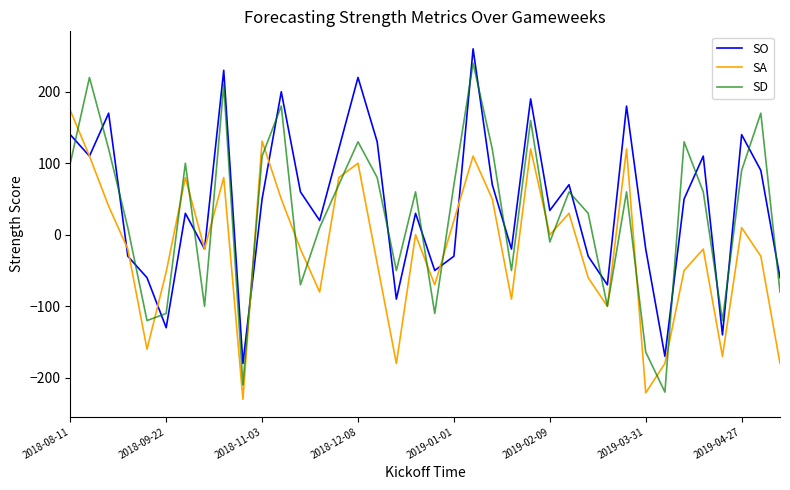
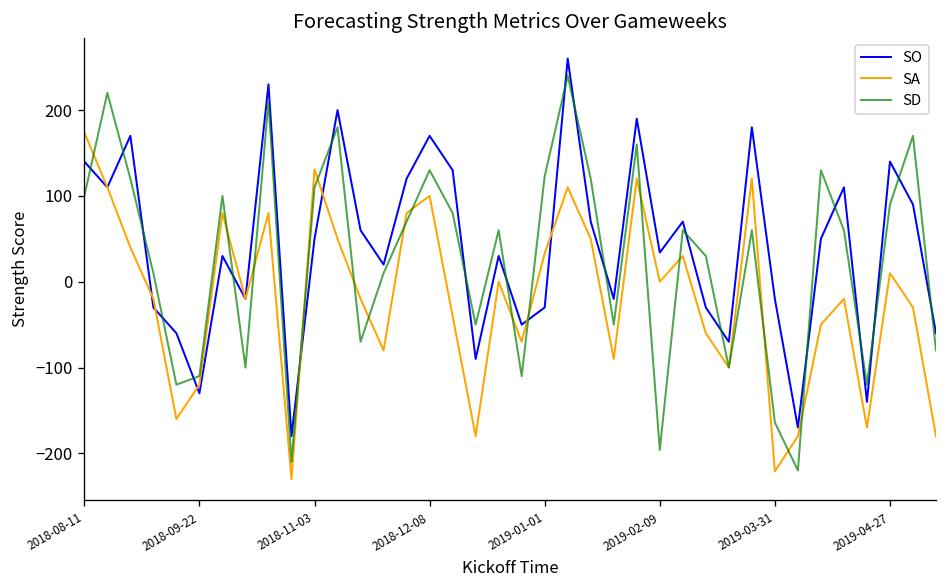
SA, 2018-09-22: -50 -> -120
SO, 2018-12-08: 220 -> 170
SA, 2019-01-01: 20 -> 30
SD, 2019-01-01: 70 -> 120
SD, 2019-02-09: -10 -> -200
